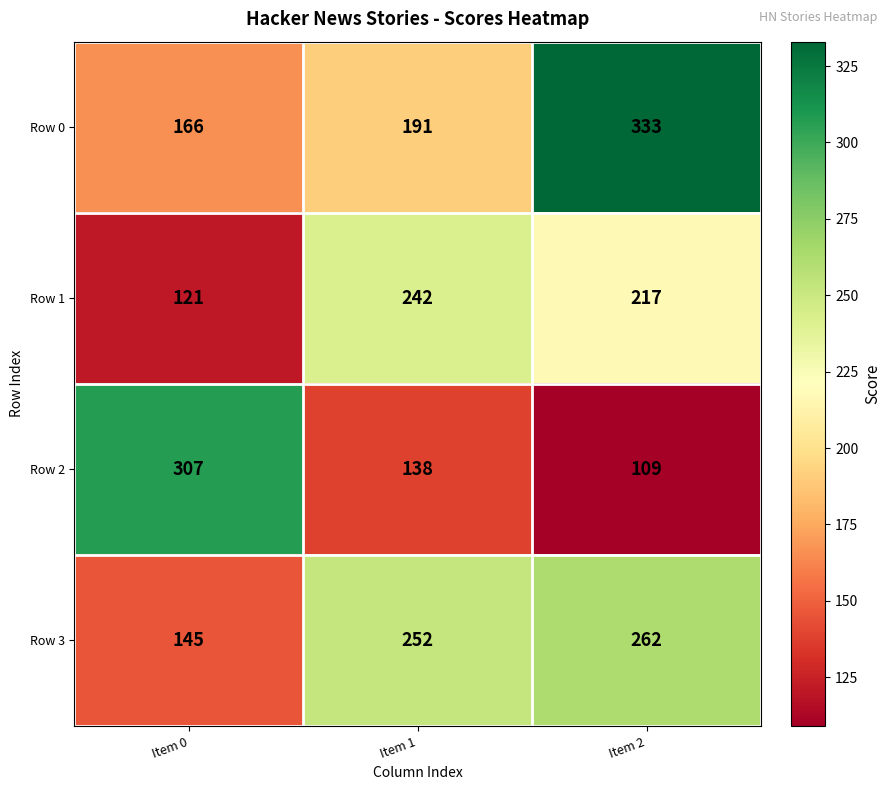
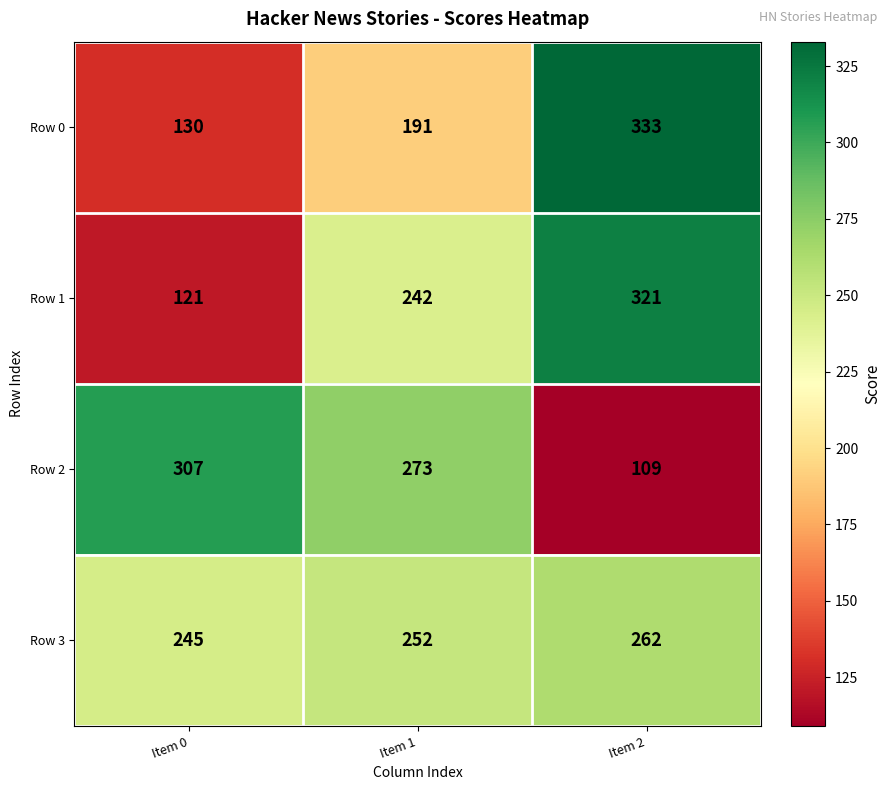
Row 0, Item 0: 166 -> 130
Row 1, Item 2: 217 -> 321
Row 2, Item 1: 138 -> 273
Row 3, Item 0: 145 -> 245
